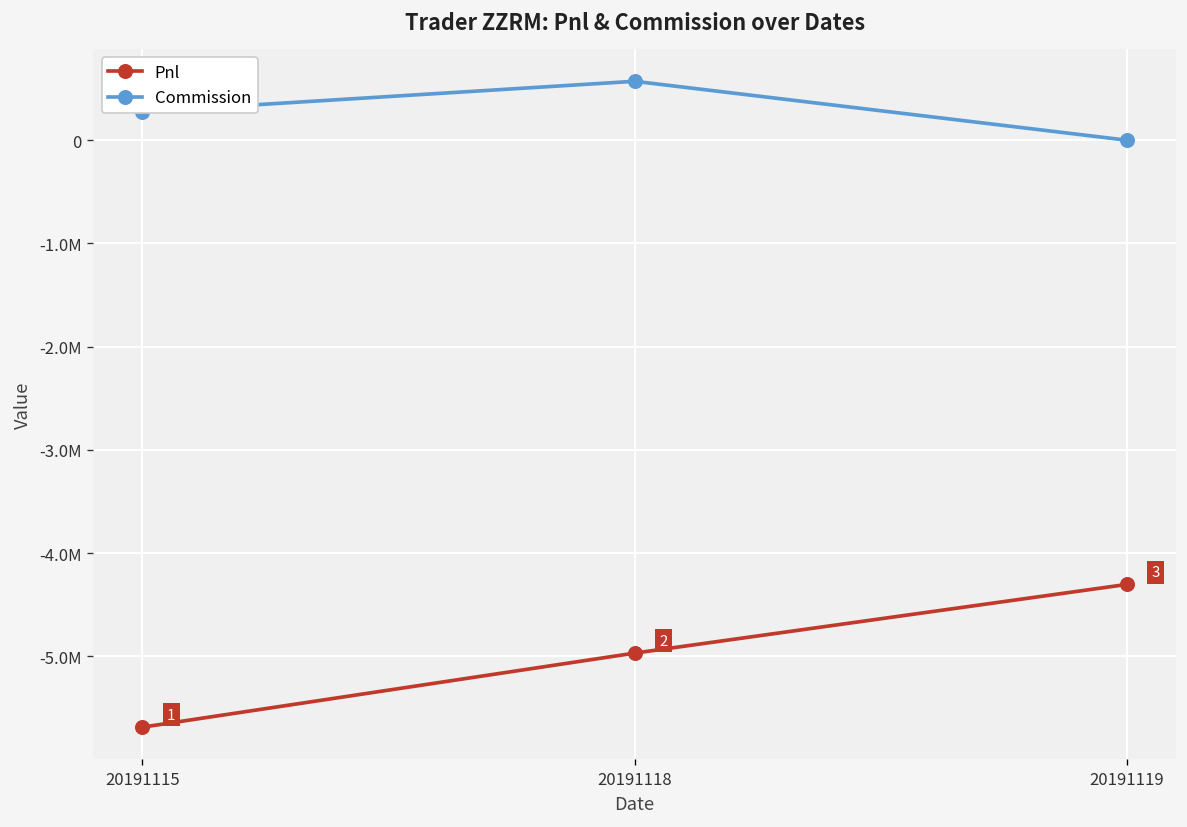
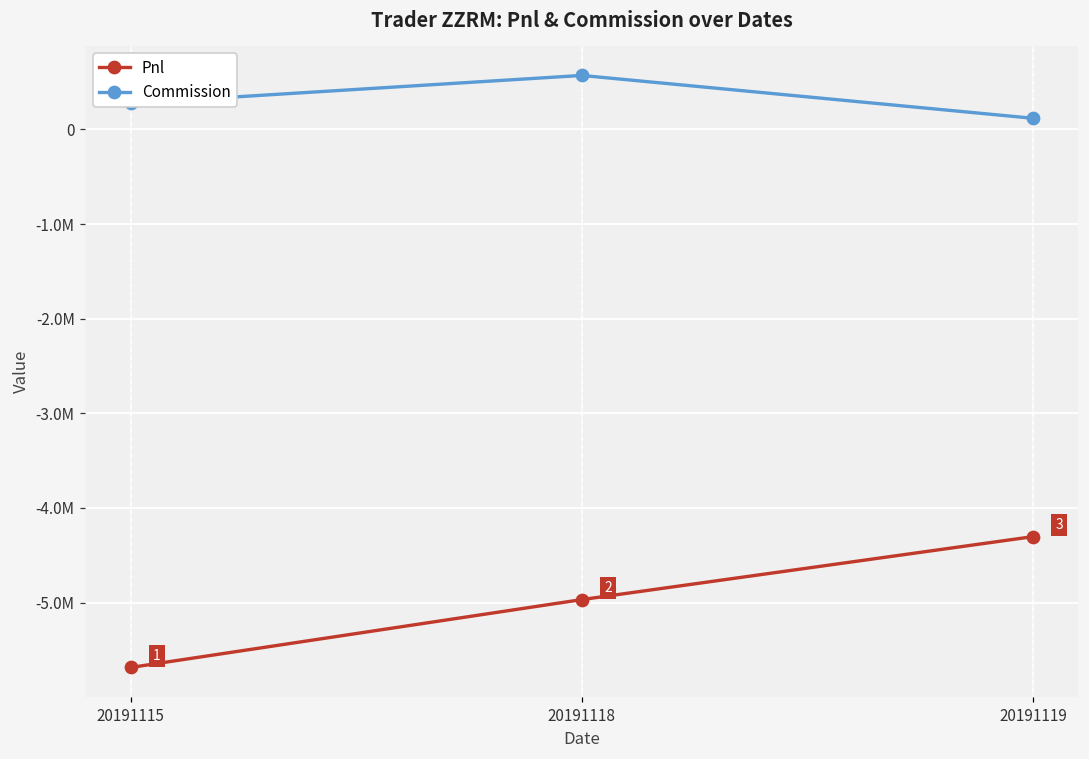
Commission, 20191119: 0 -> 100000
